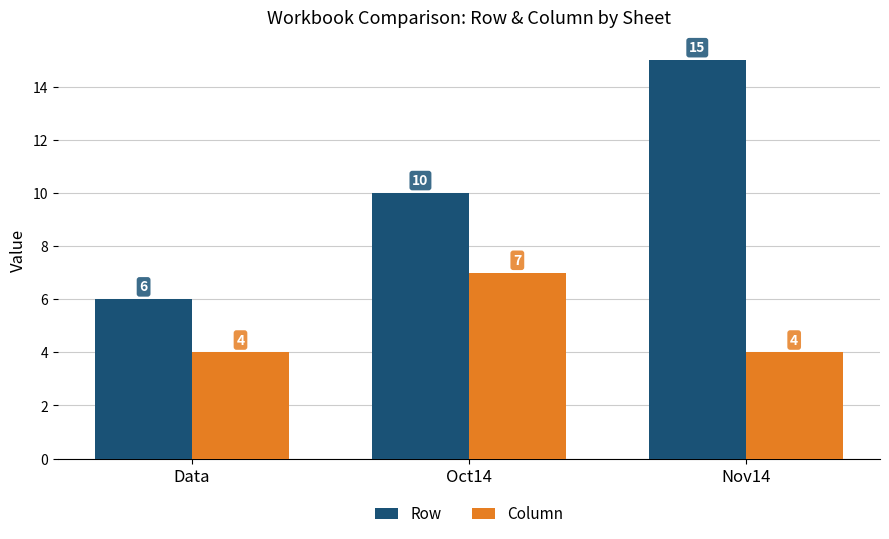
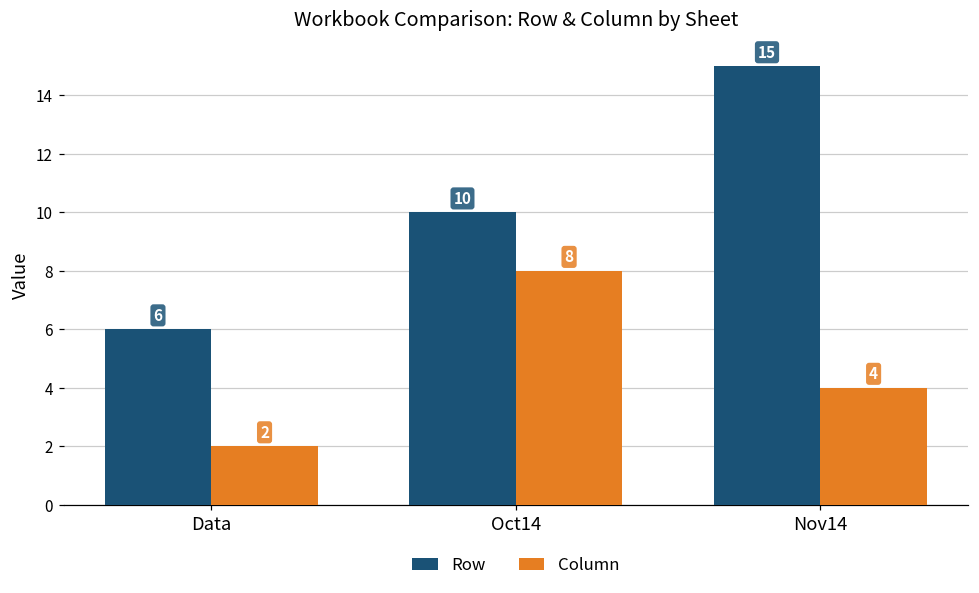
Column, Data: 4 -> 2
Column, Oct14: 7 -> 8
